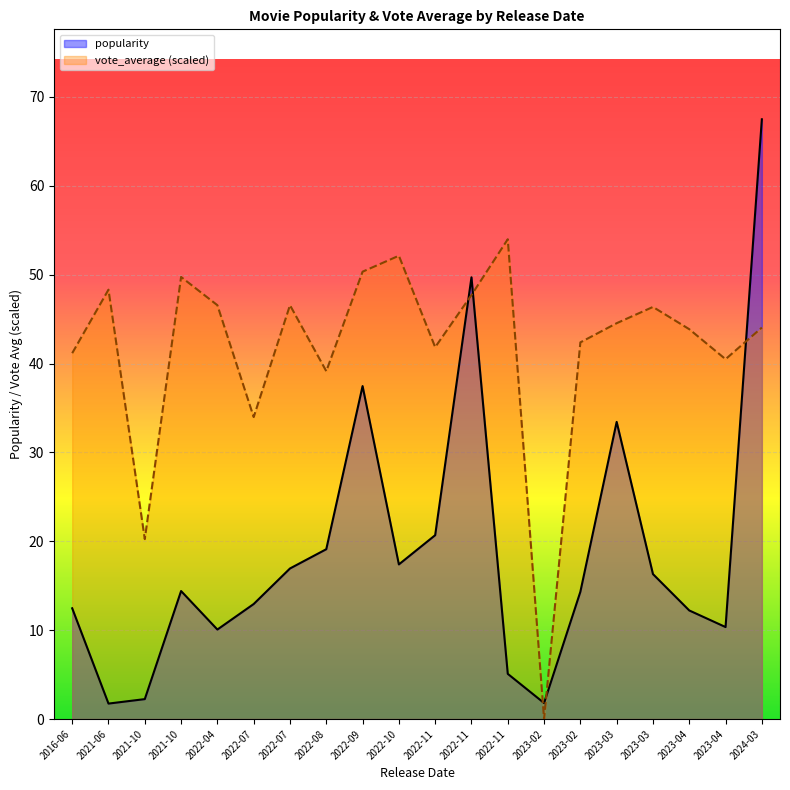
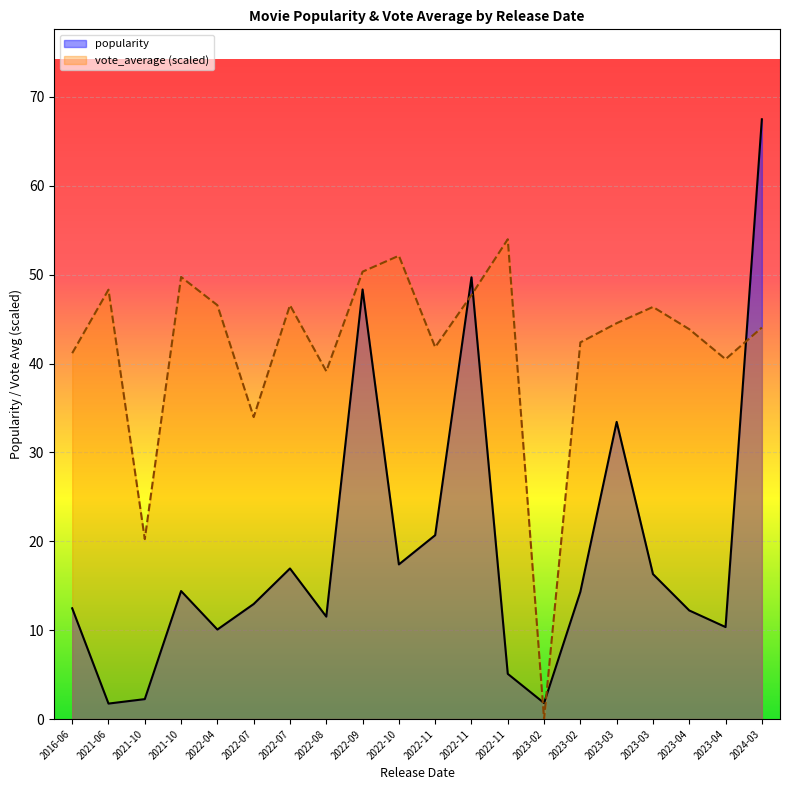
popularity, 2022-08: 19 -> 12
popularity, 2022-09: 37 -> 48
